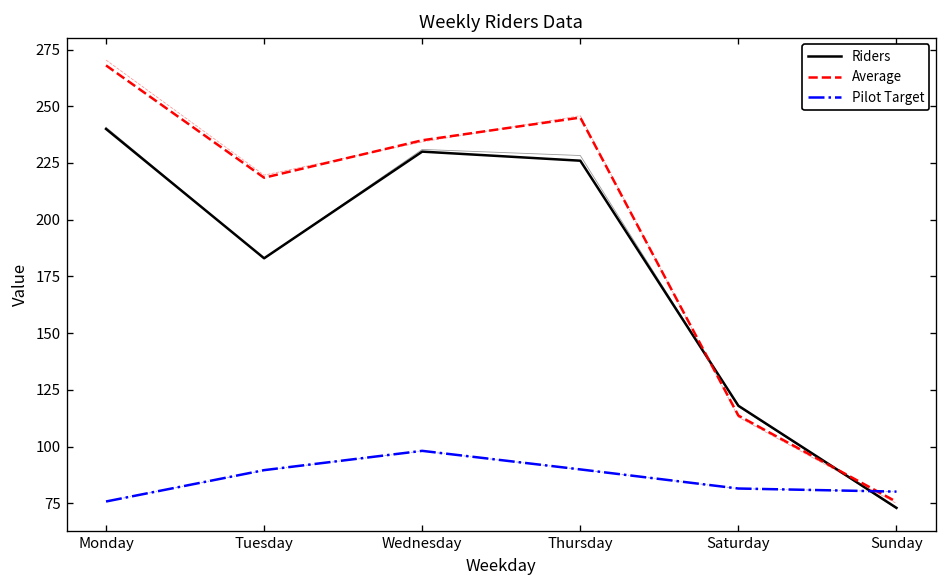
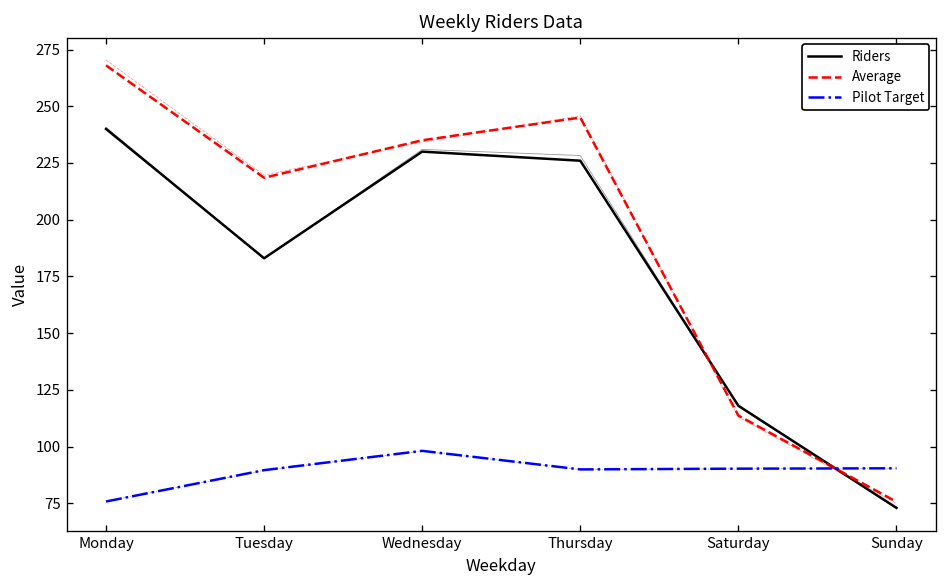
Pilot Target, Saturday: 82 -> 90
Pilot Target, Sunday: 80 -> 90
